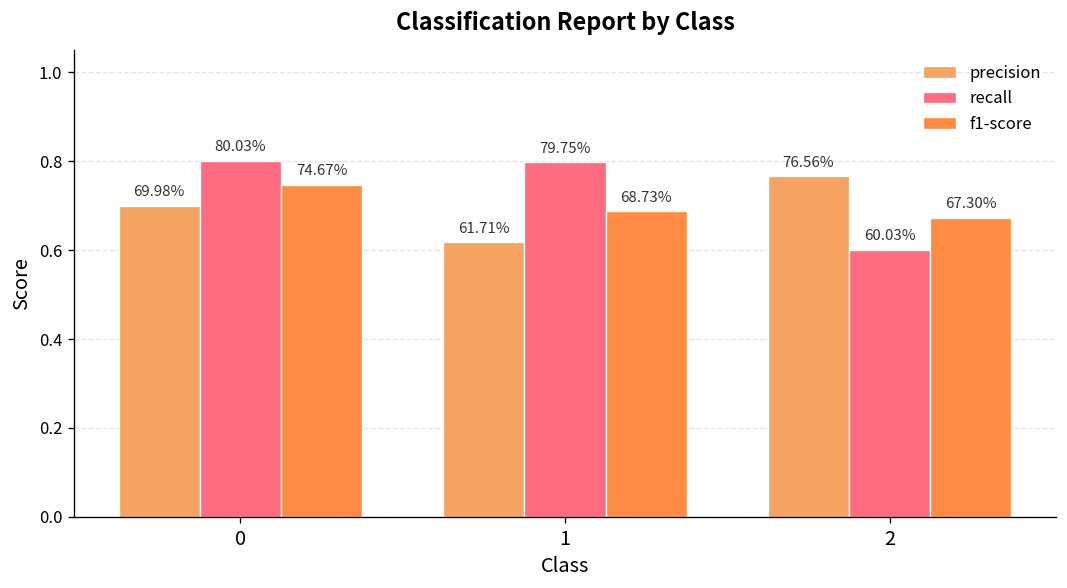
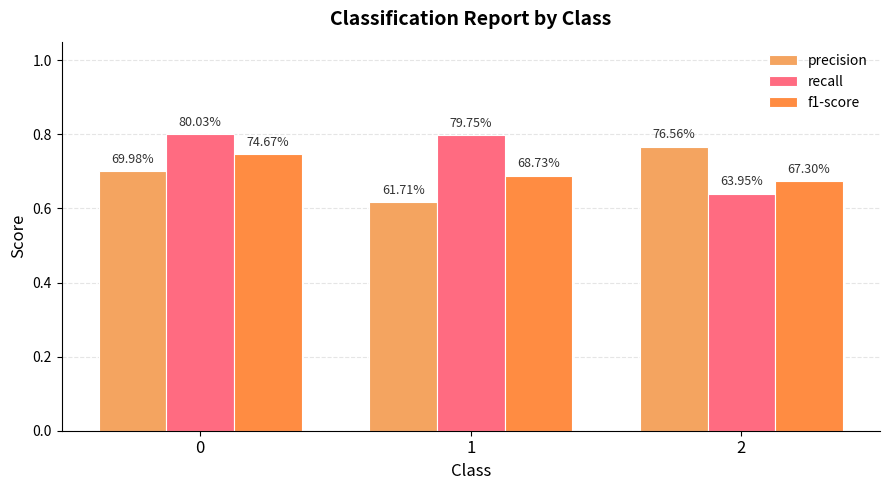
recall, 2: 60.03% -> 63.95%
